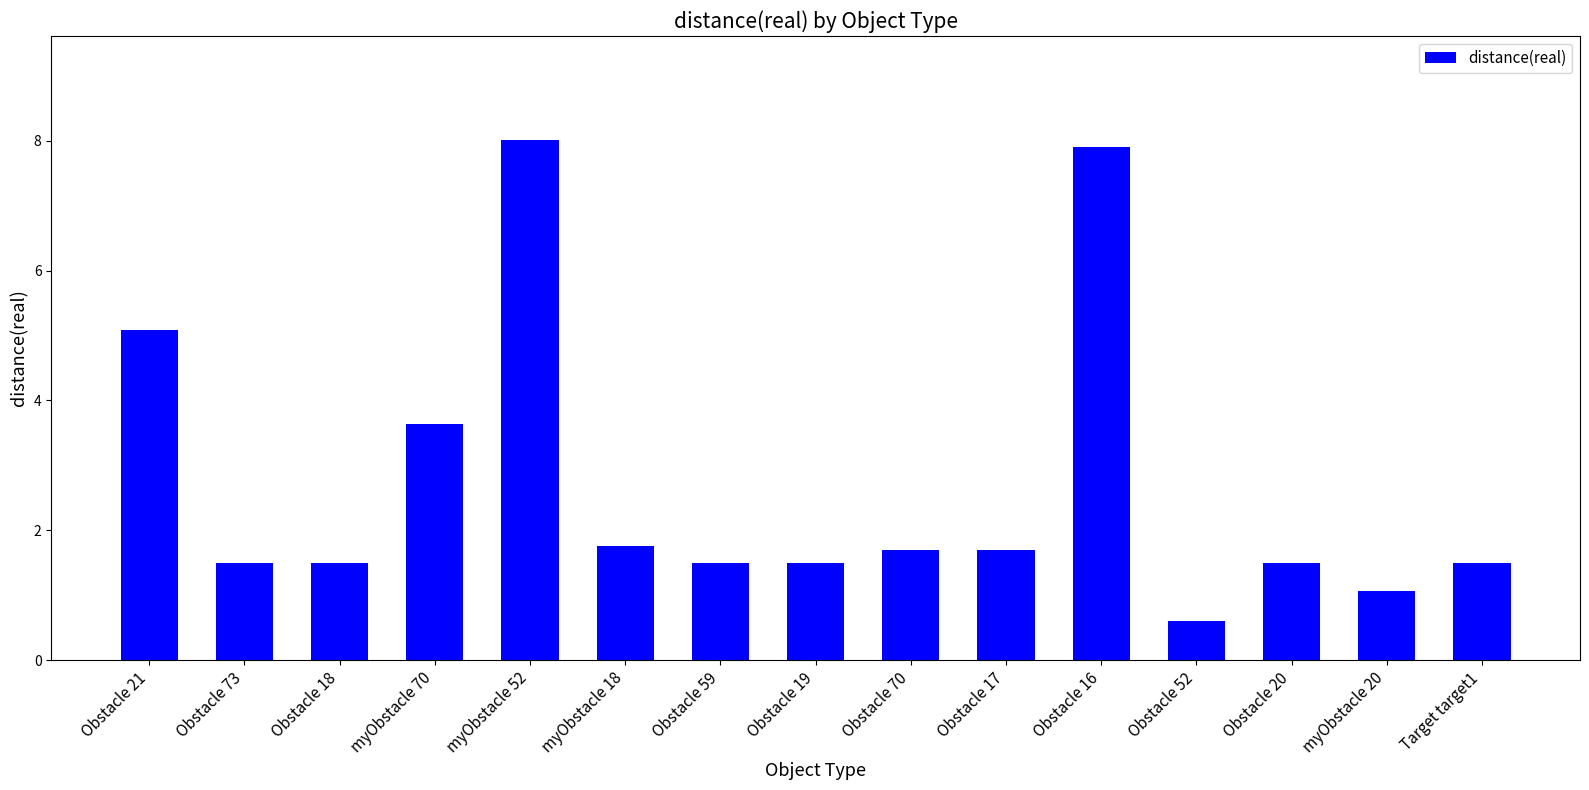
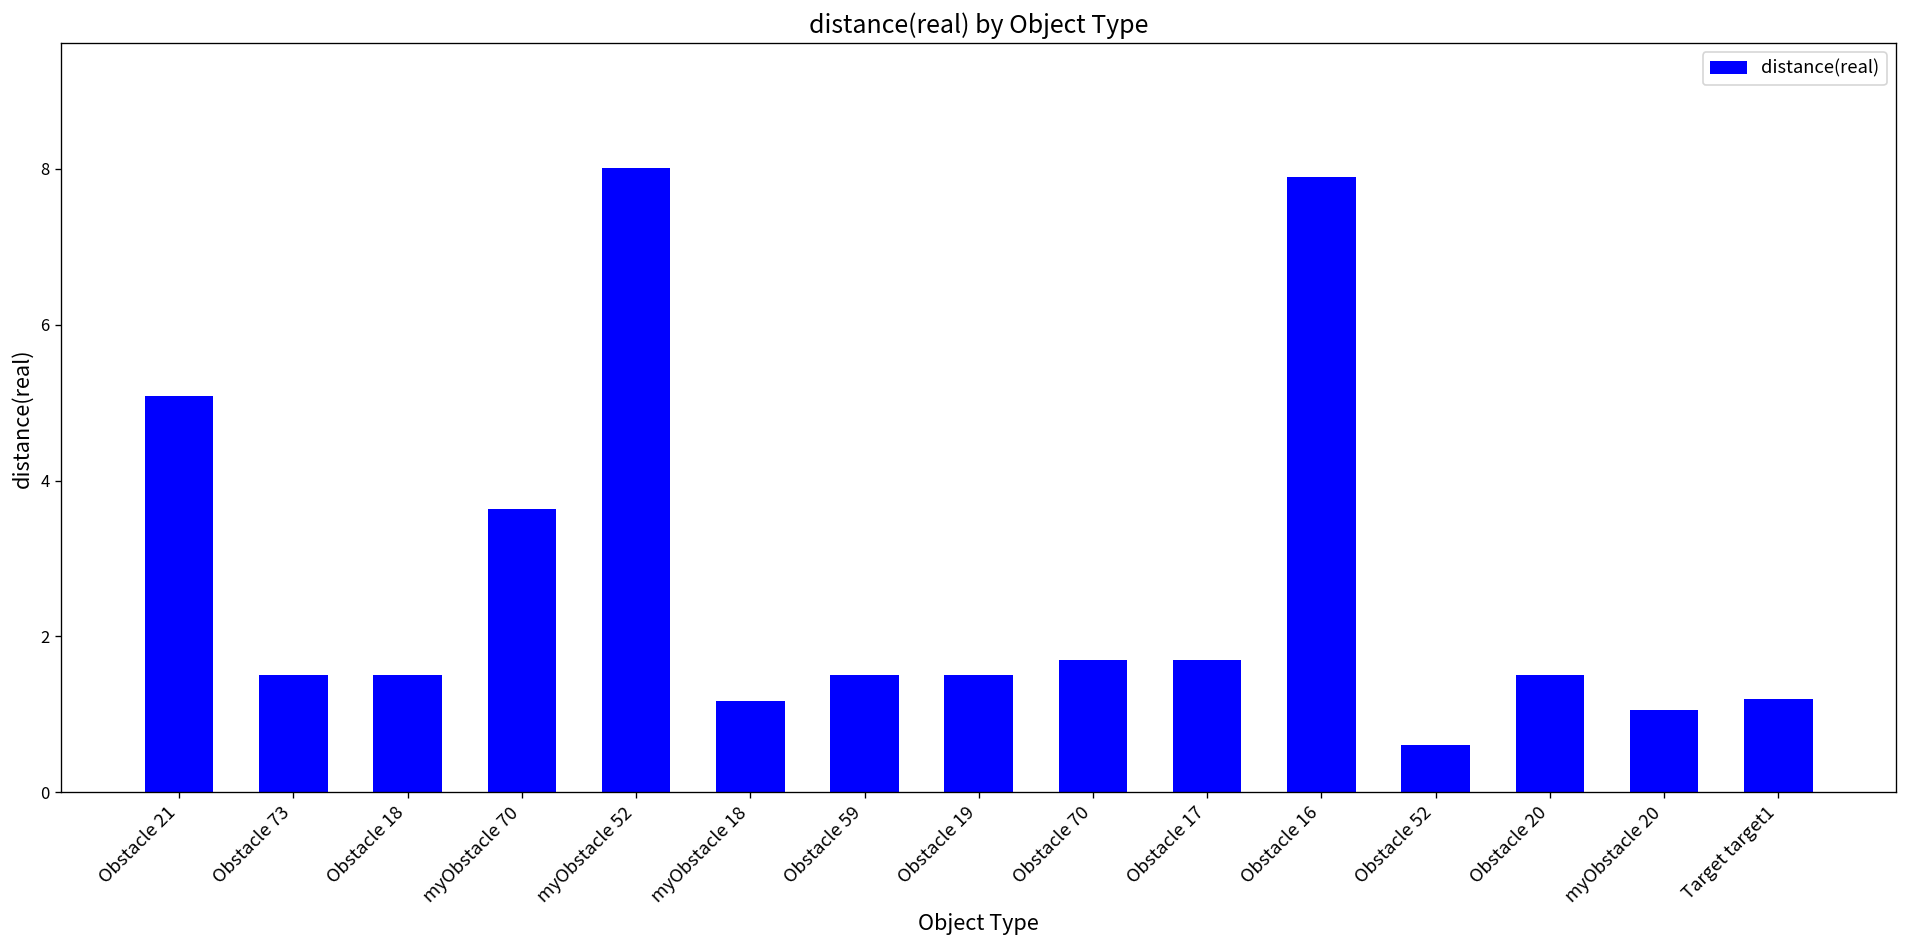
myObstacle 18: 1.8 -> 1.2
Target target1: 1.5 -> 1.2
